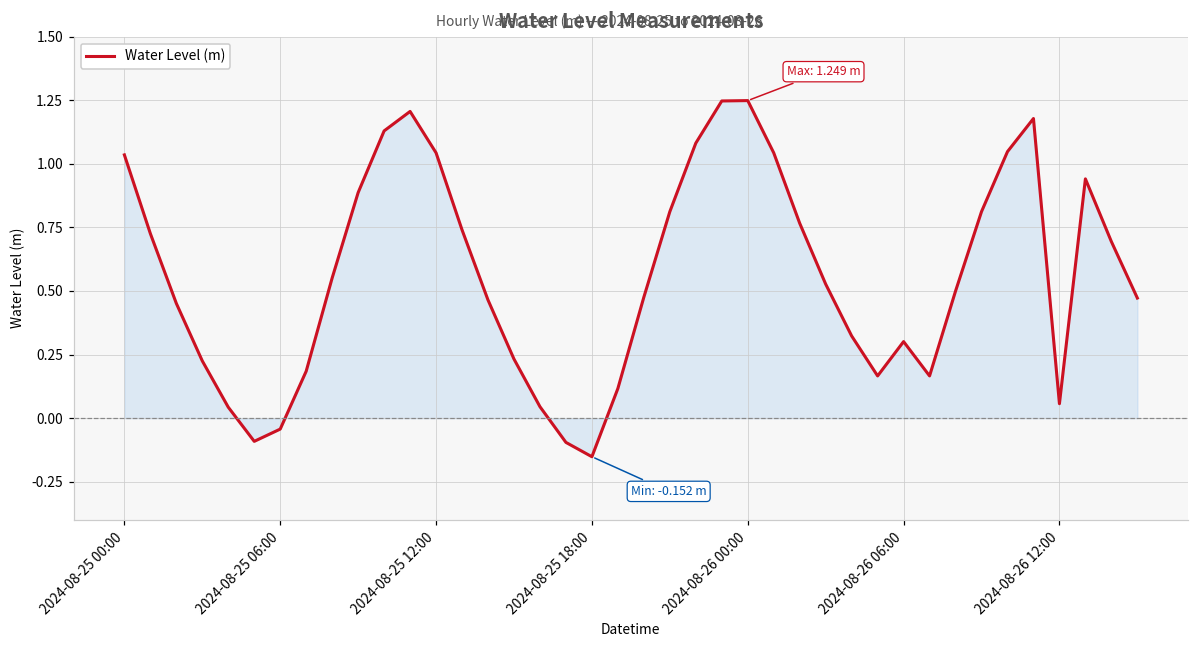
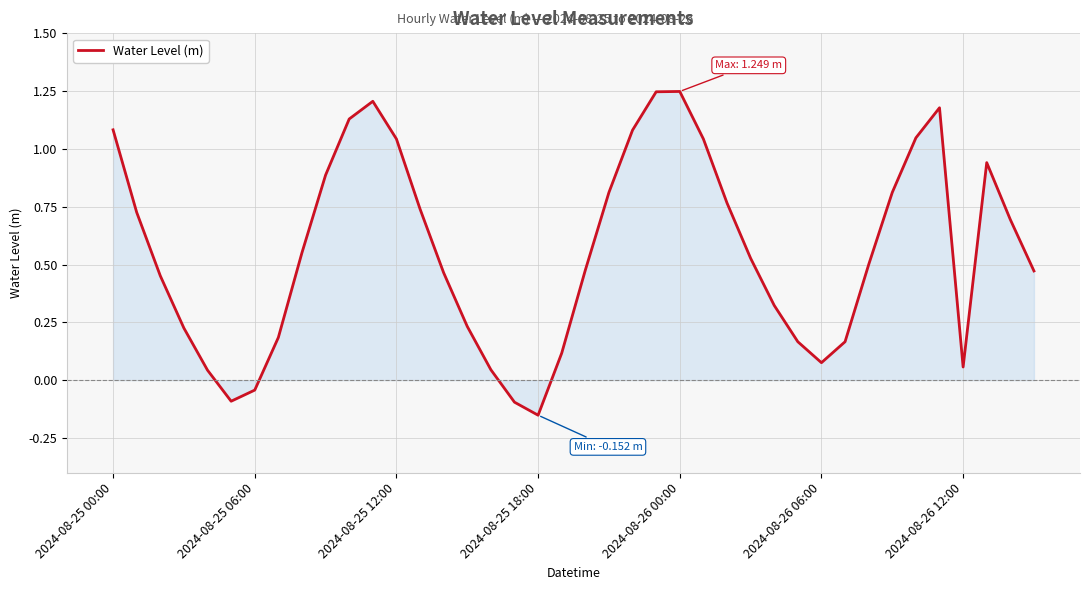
Water Level (m), 2024-08-25 00:00: 1.04 -> 1.08
Water Level (m), 2024-08-26 06:00: 0.30 -> 0.08
